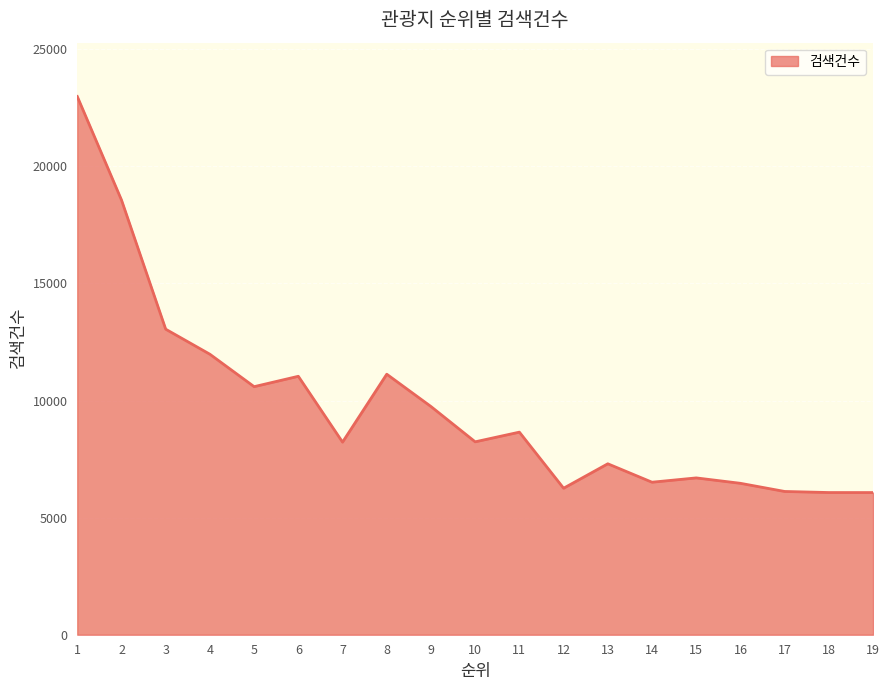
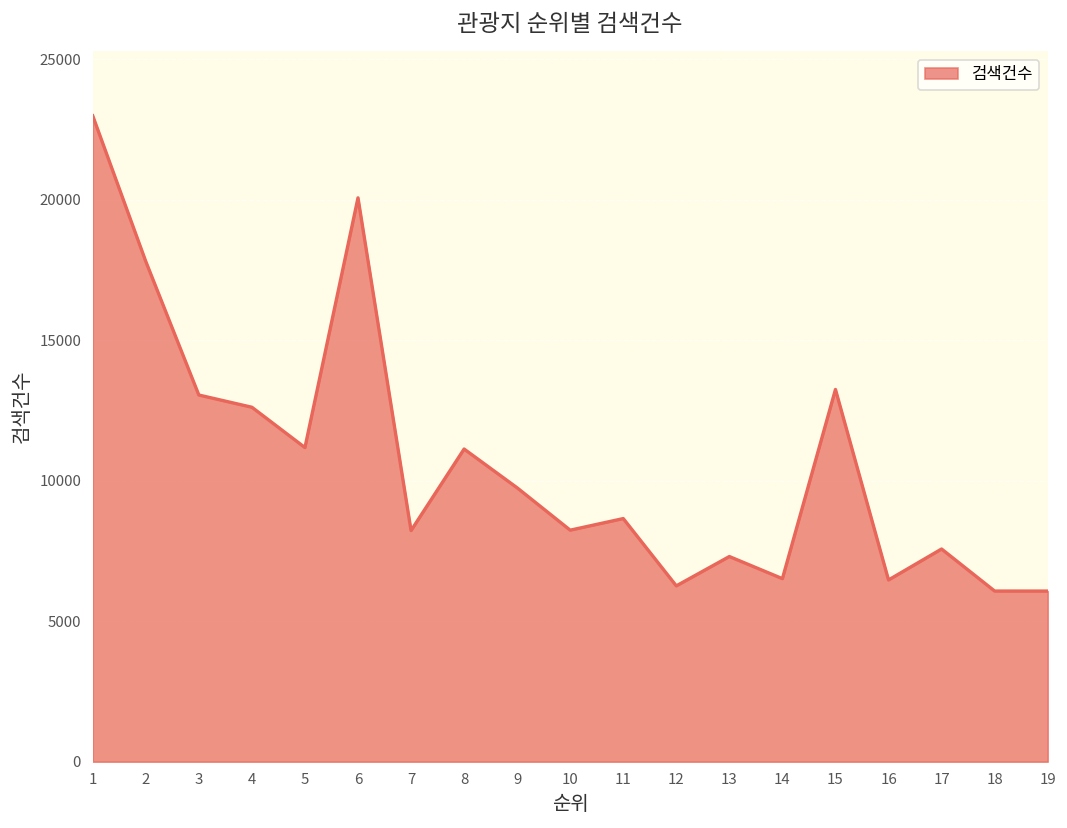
2: 18600 -> 17800
4: 12000 -> 12600
5: 10600 -> 11200
6: 11000 -> 20100
15: 6700 -> 13200
17: 6100 -> 7600
